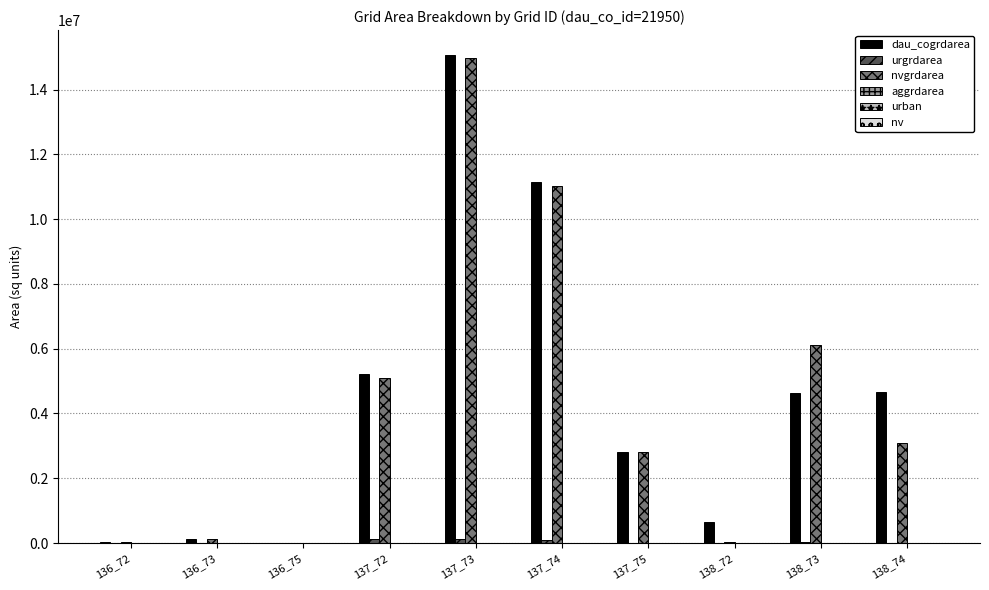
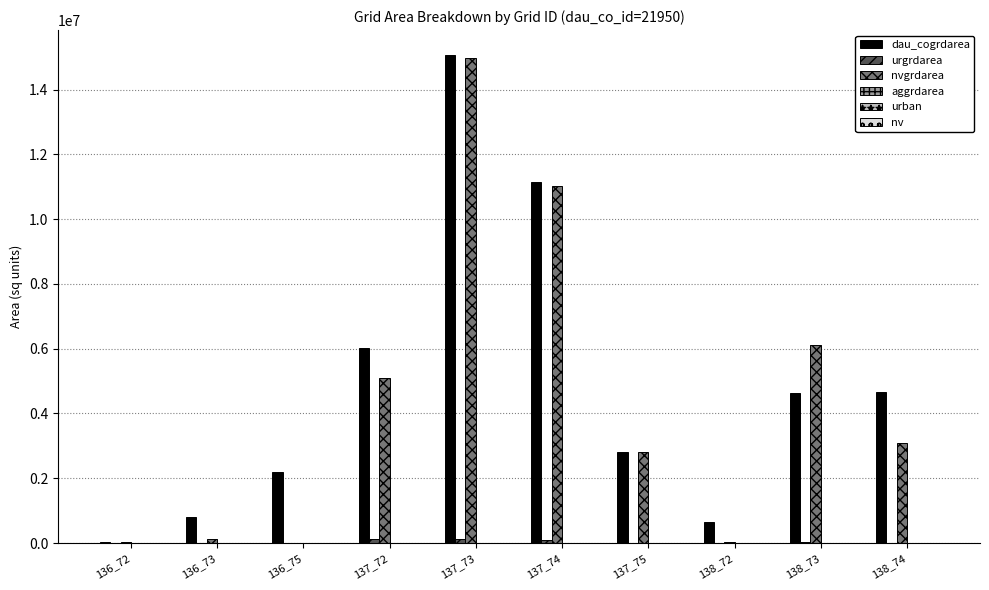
dau_cogrdarea, 136_73: 100000 -> 800000
dau_cogrdarea, 136_75: 0 -> 2200000
dau_cogrdarea, 137_72: 5200000 -> 6000000
